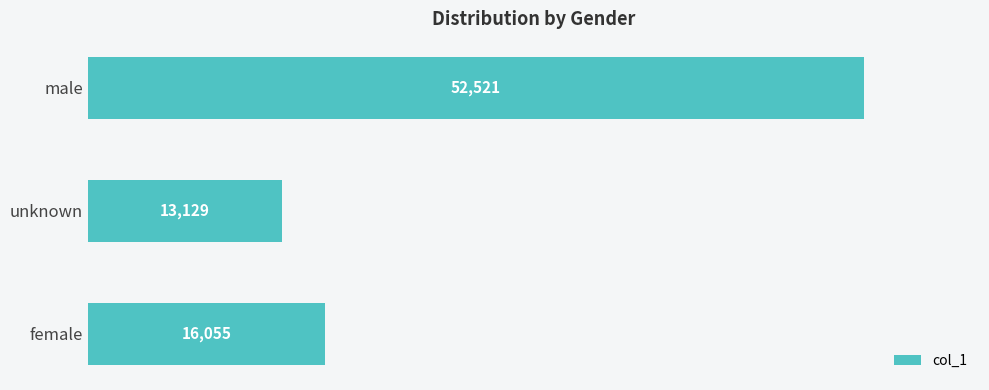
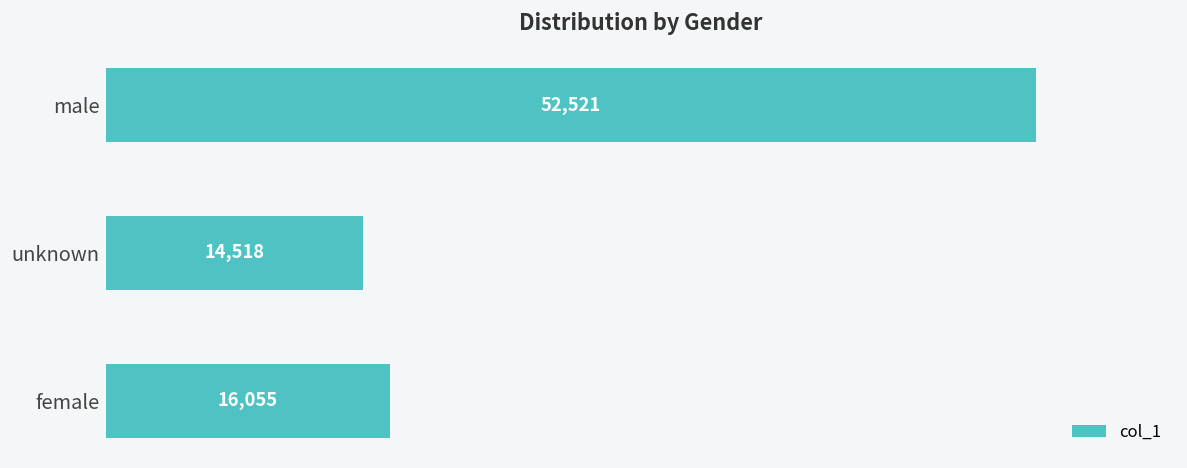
unknown: 13,129 -> 14,518
